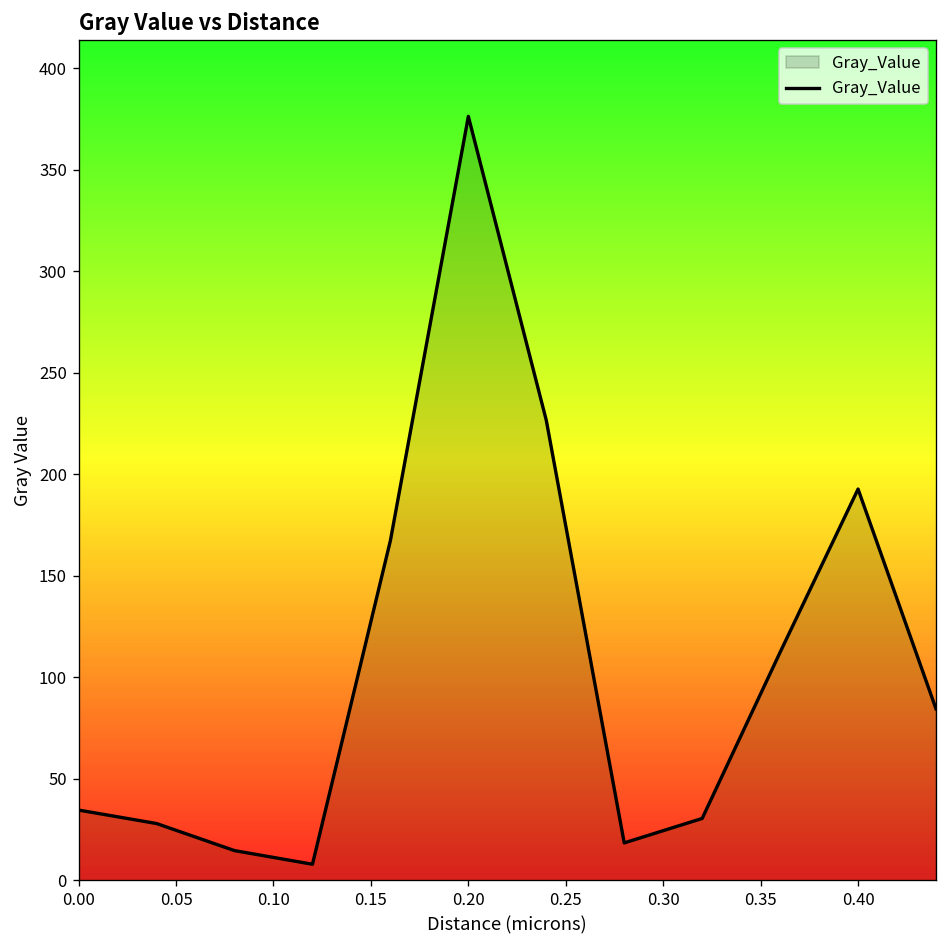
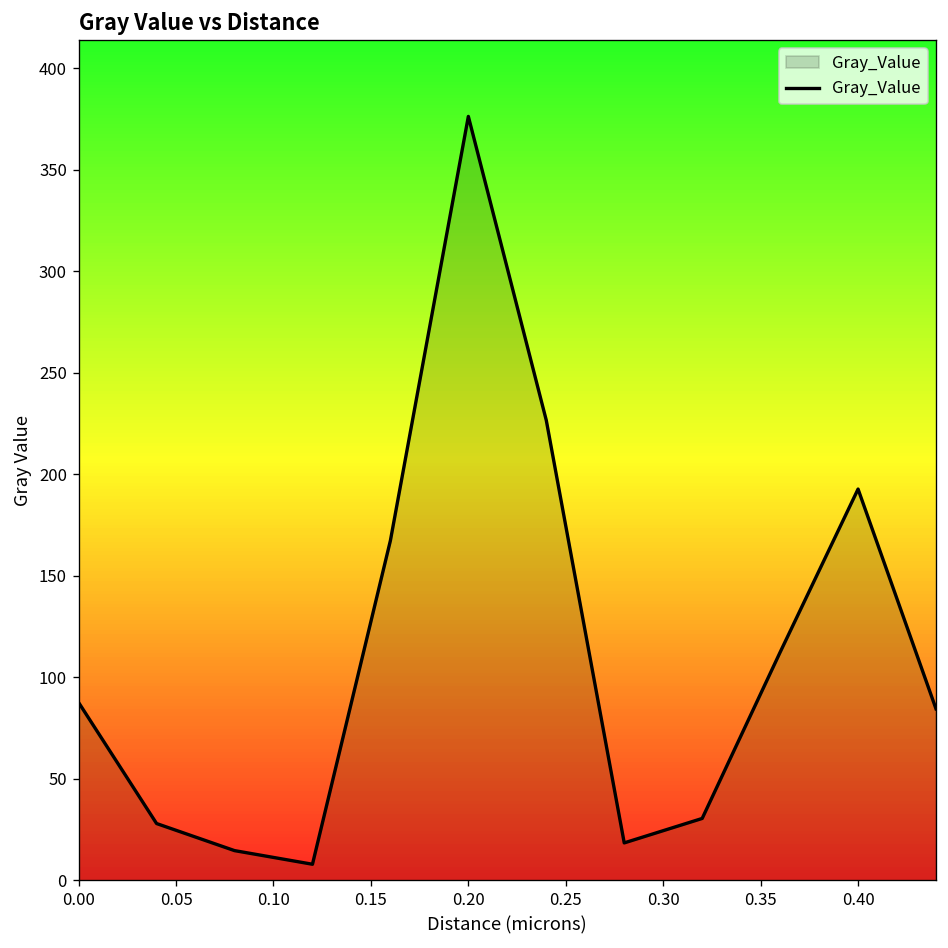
0.00: 35 -> 88
